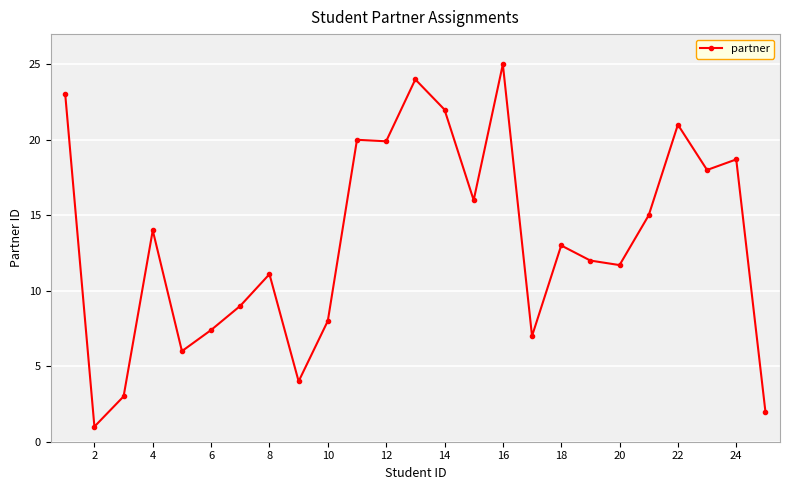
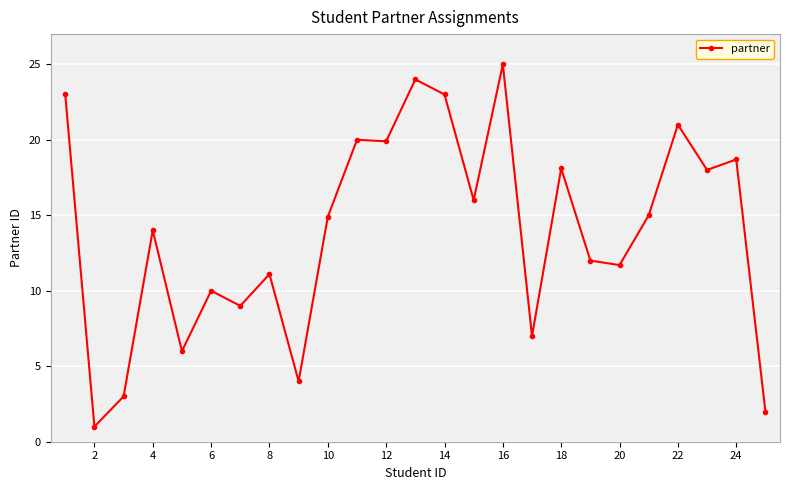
6: 7.4 -> 10.0
10: 8.0 -> 14.9
14: 22 -> 23
18: 13.0 -> 18.1
